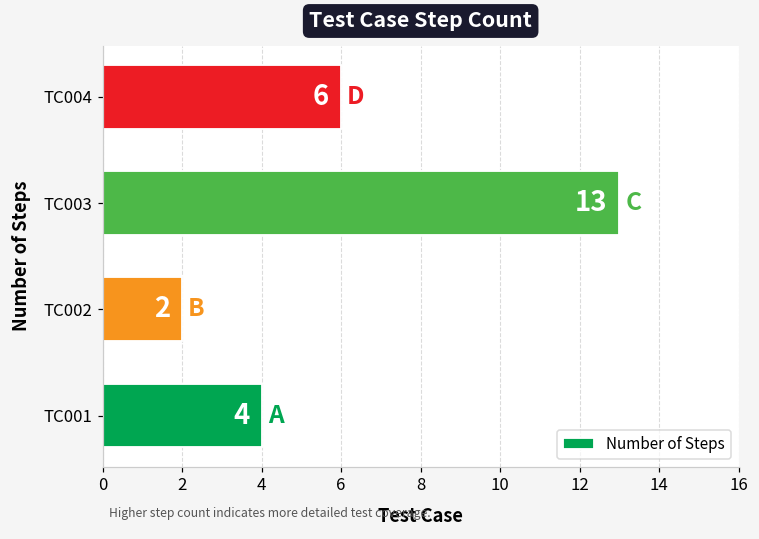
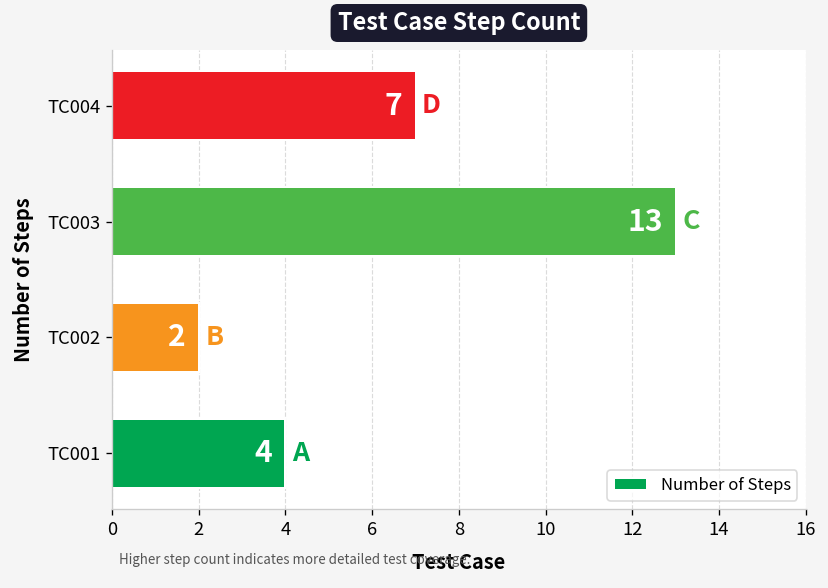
TC004: 6 -> 7
